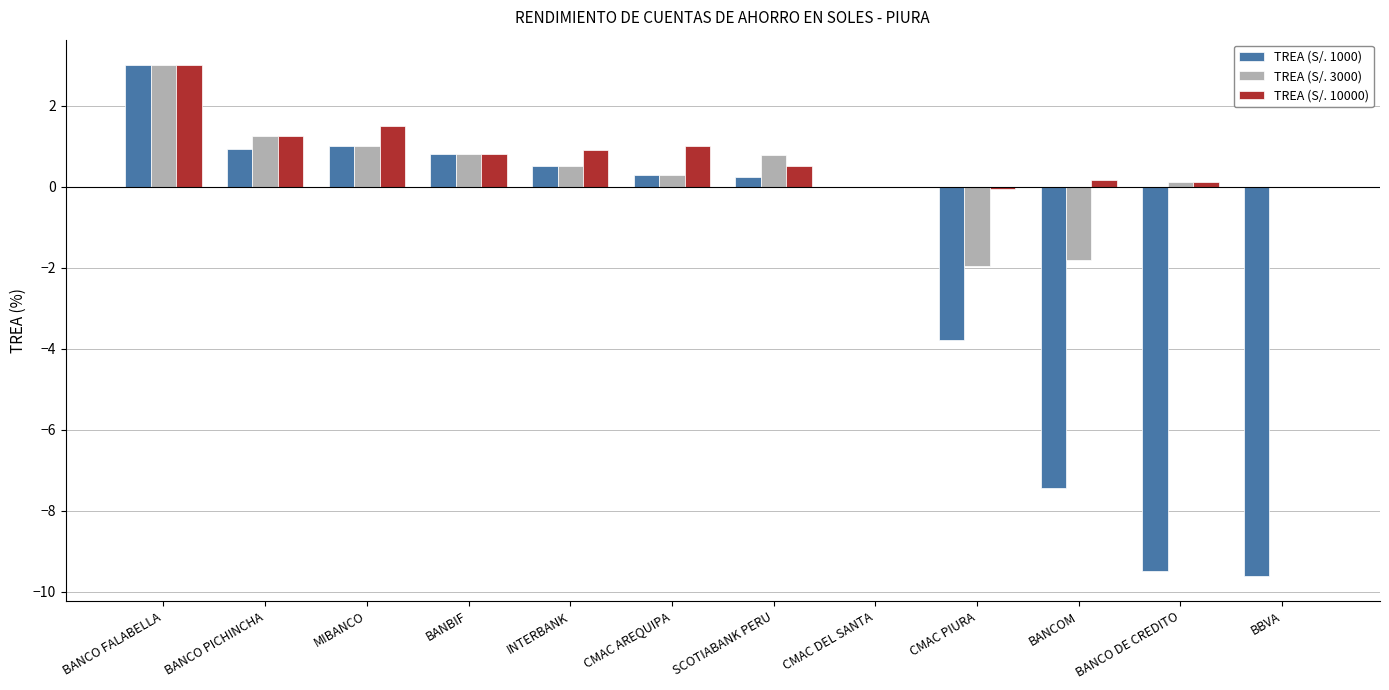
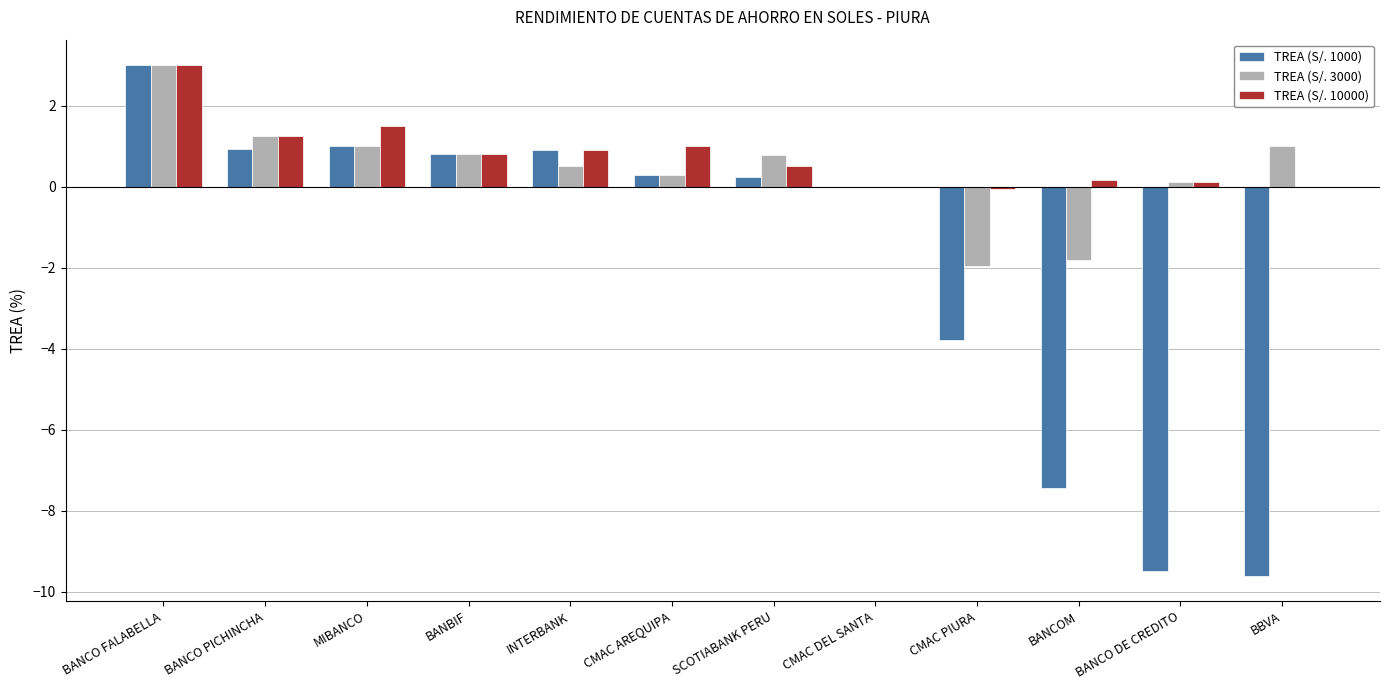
TREA (S/. 1000), INTERBANK: 0.5 -> 0.9
TREA (S/. 3000), BBVA: 0 -> 1
